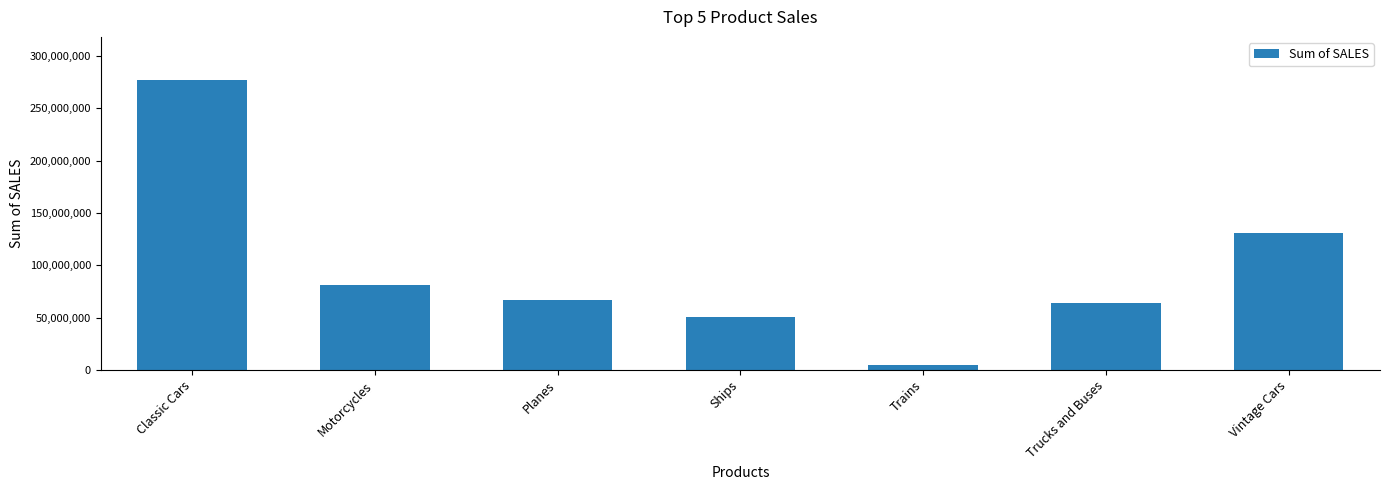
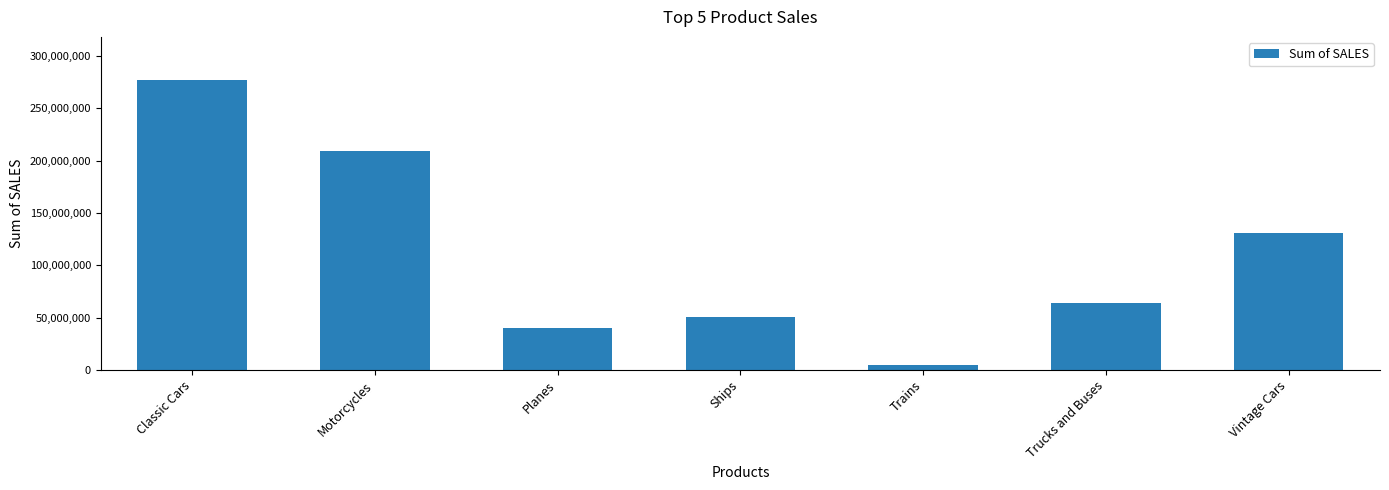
Motorcycles: 81,000,000 -> 209,000,000
Planes: 67,000,000 -> 40,000,000
